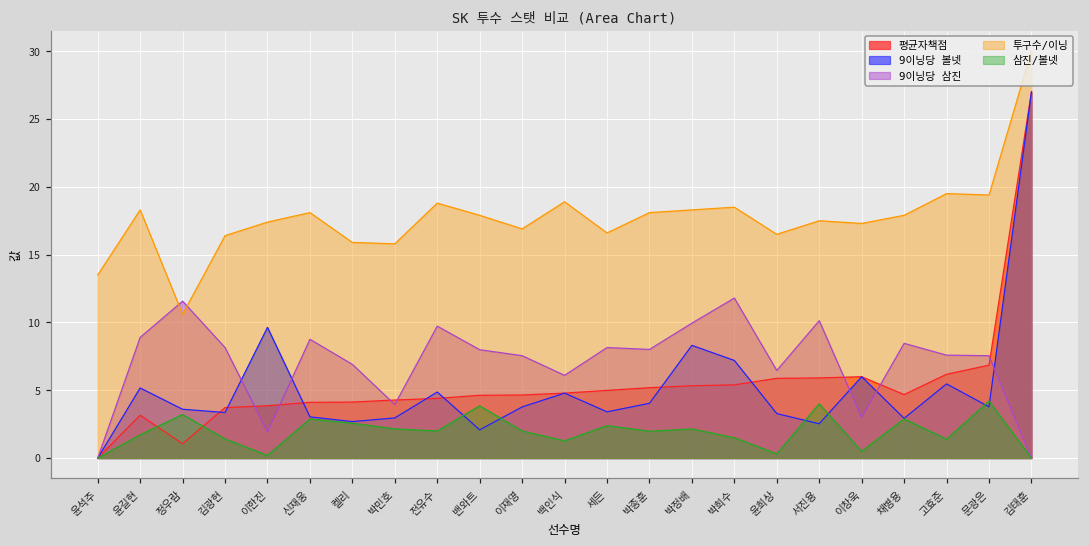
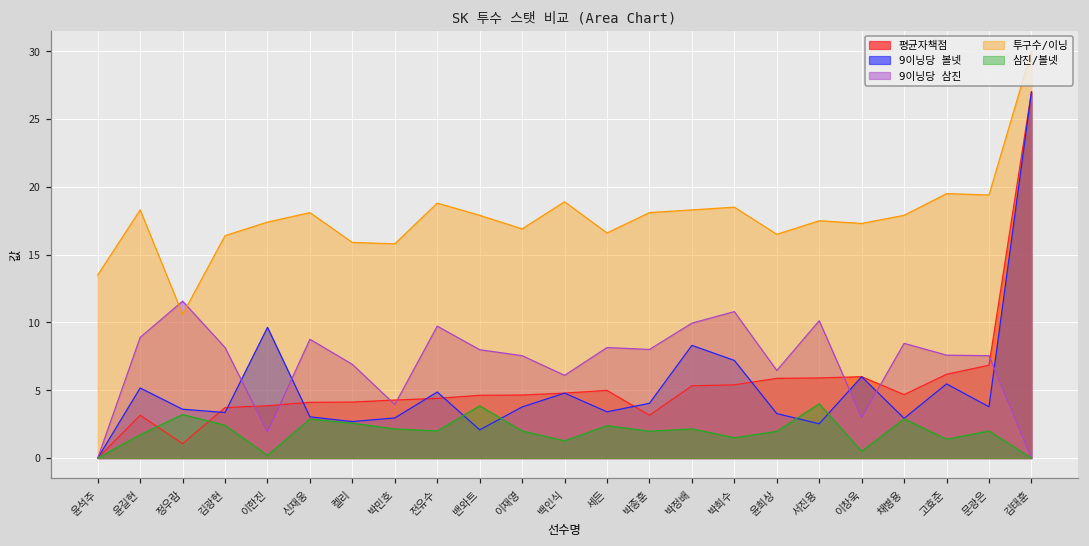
삼진/볼넷, 김광현: 1.4 -> 2.4
평균자책점, 박종훈: 5.2 -> 3.2
9이닝당 삼진, 박희수: 11.8 -> 10.8
삼진/볼넷, 윤희상: 0.3 -> 2.0
삼진/볼넷, 문광은: 4.2 -> 2.0
